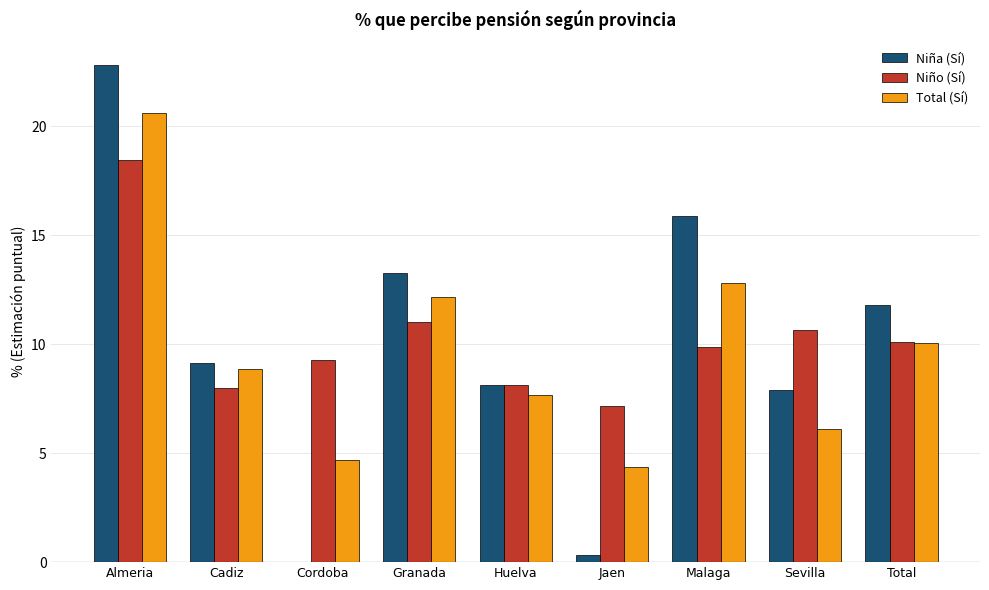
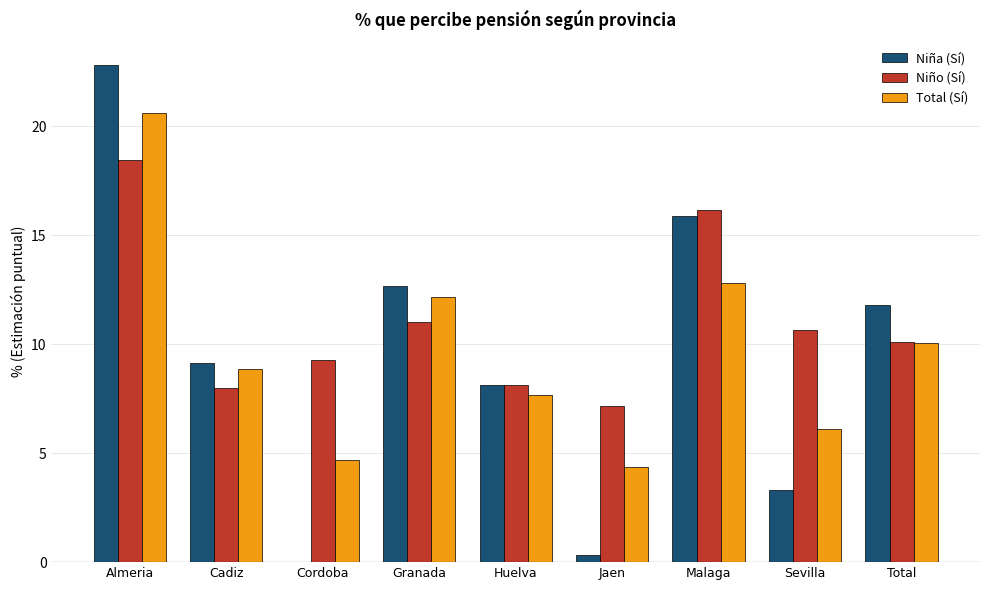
Niña (Sí), Granada: 13.3 -> 12.7
Niño (Sí), Malaga: 9.9 -> 16.2
Niña (Sí), Sevilla: 7.9 -> 3.3
